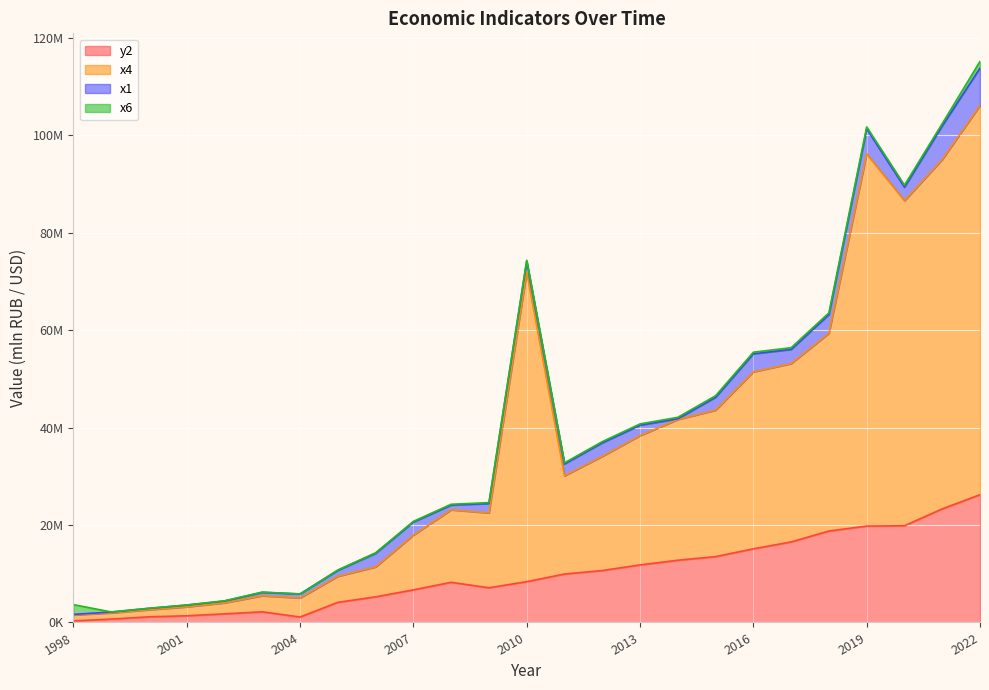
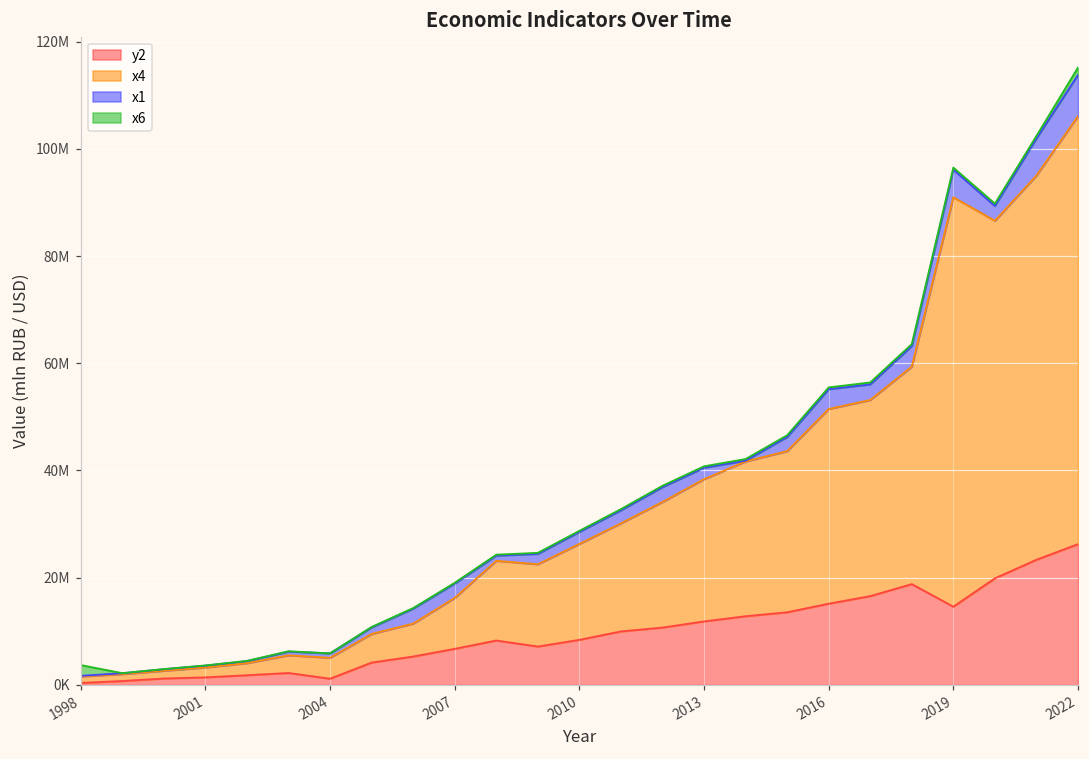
x4, 2007: 11000000 -> 10000000
x4, 2010: 64000000 -> 18000000
y2, 2019: 20000000 -> 15000000
